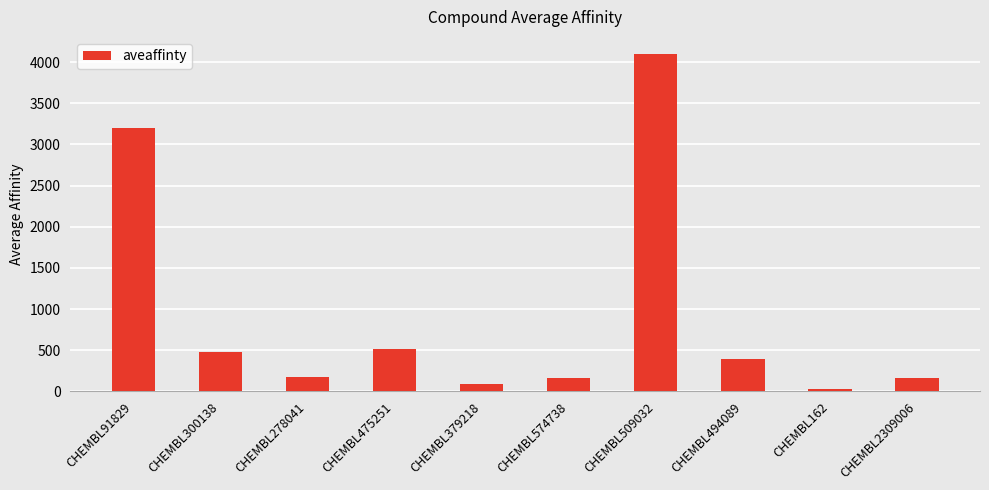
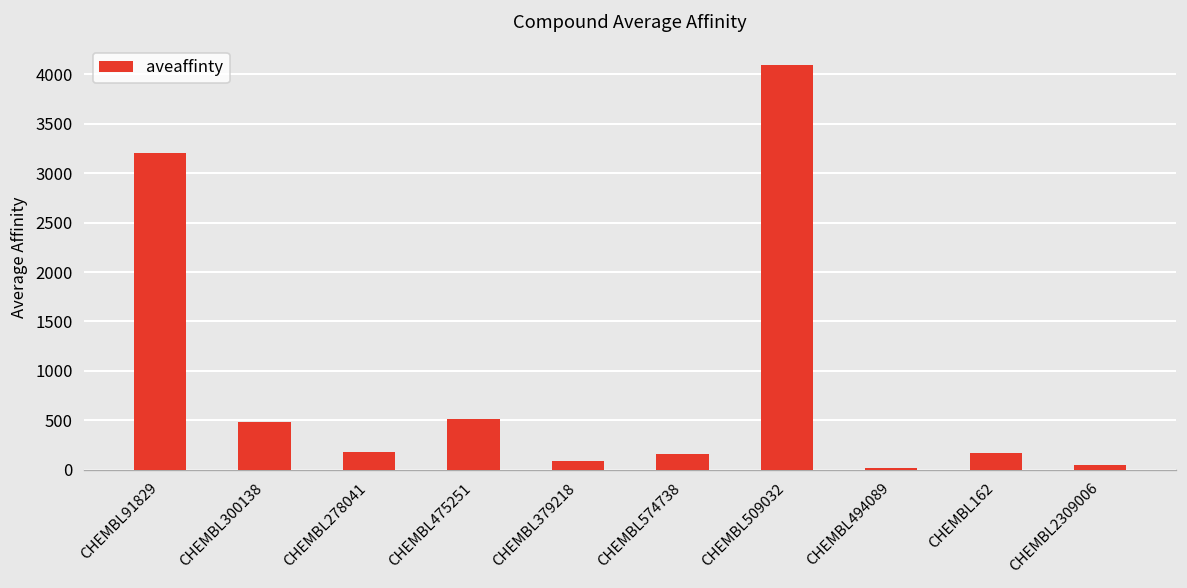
CHEMBL494089: 400 -> 0
CHEMBL162: 0 -> 200
CHEMBL2309006: 200 -> 100
